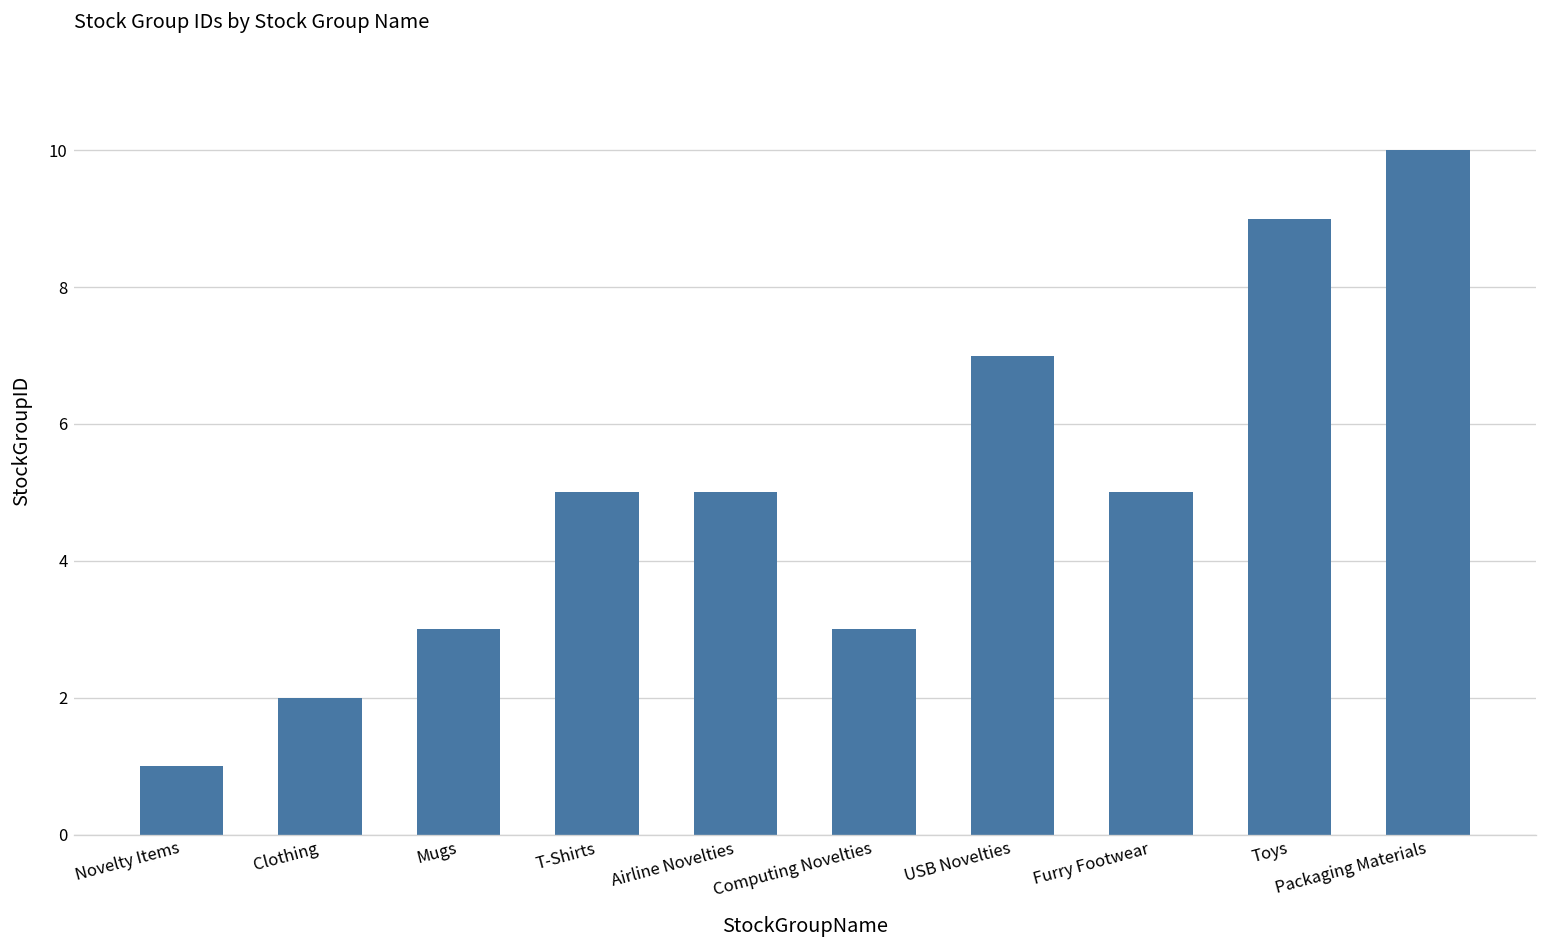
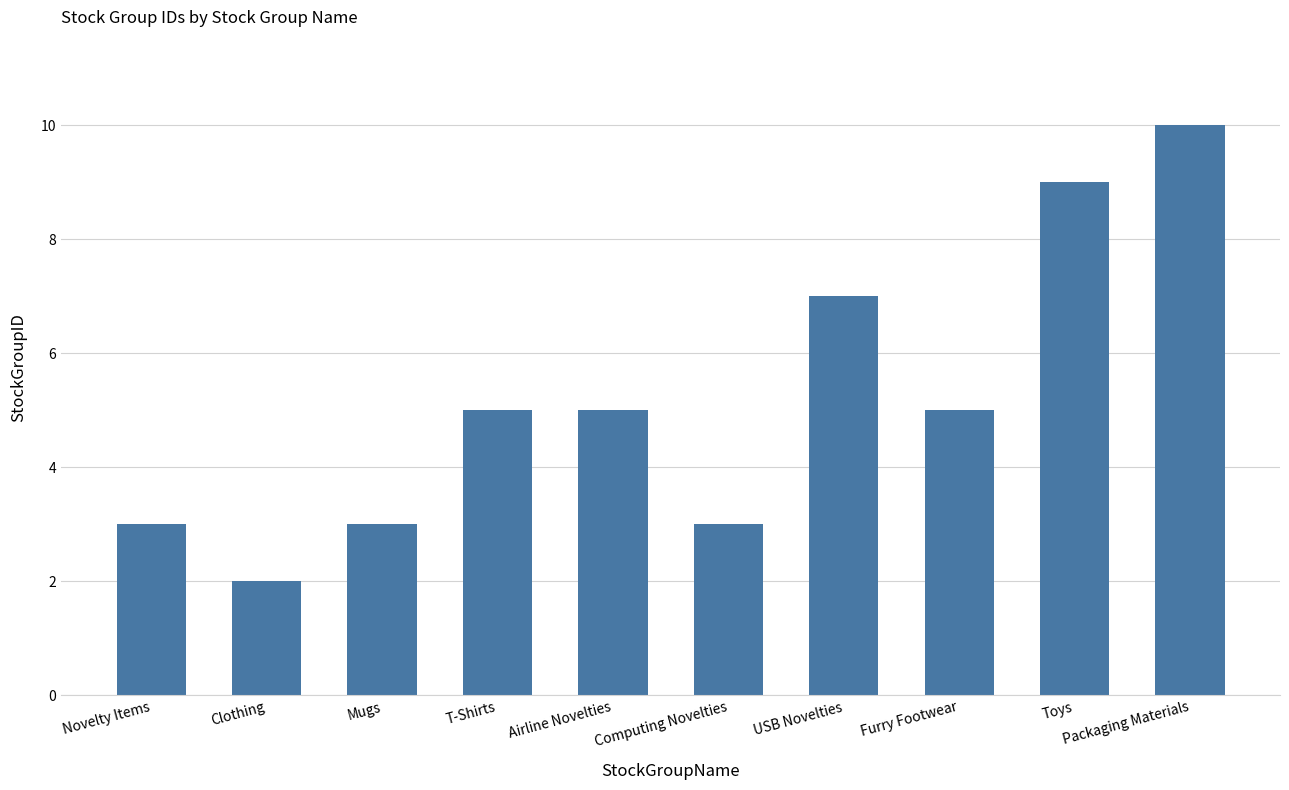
Novelty Items: 1 -> 3
